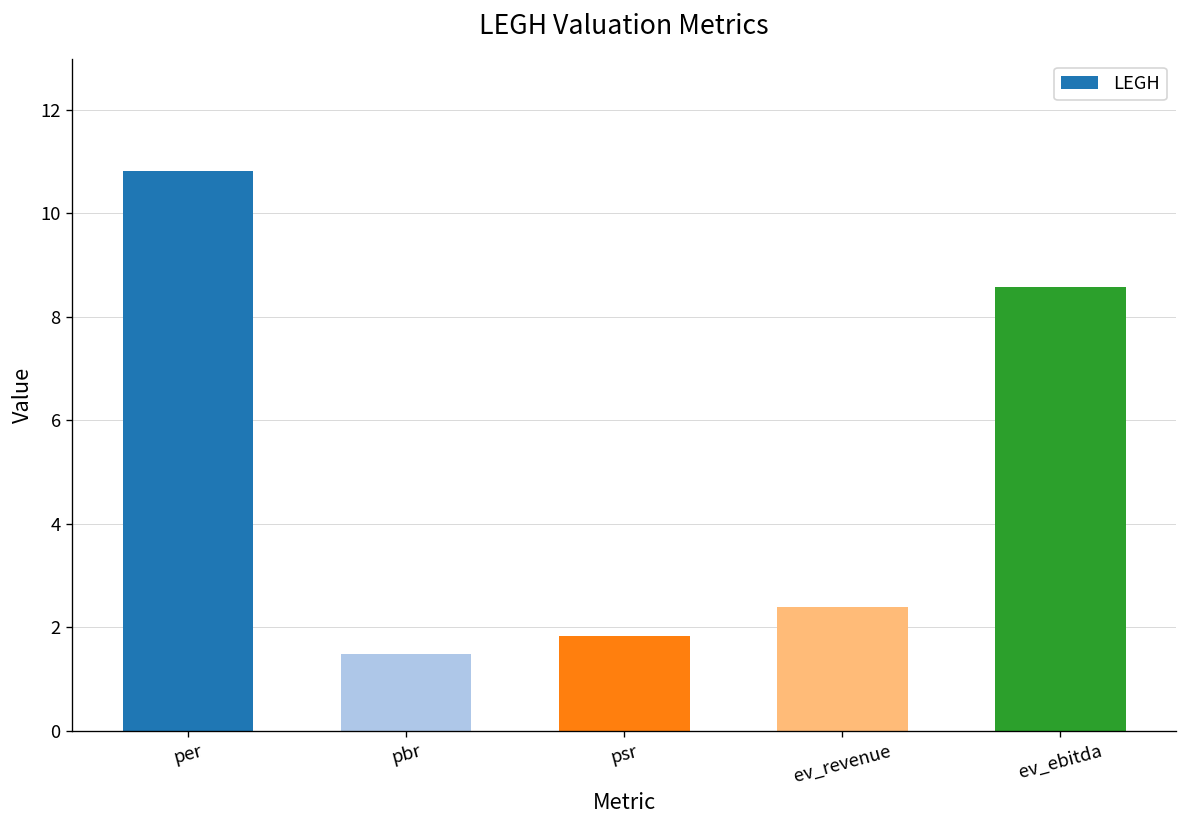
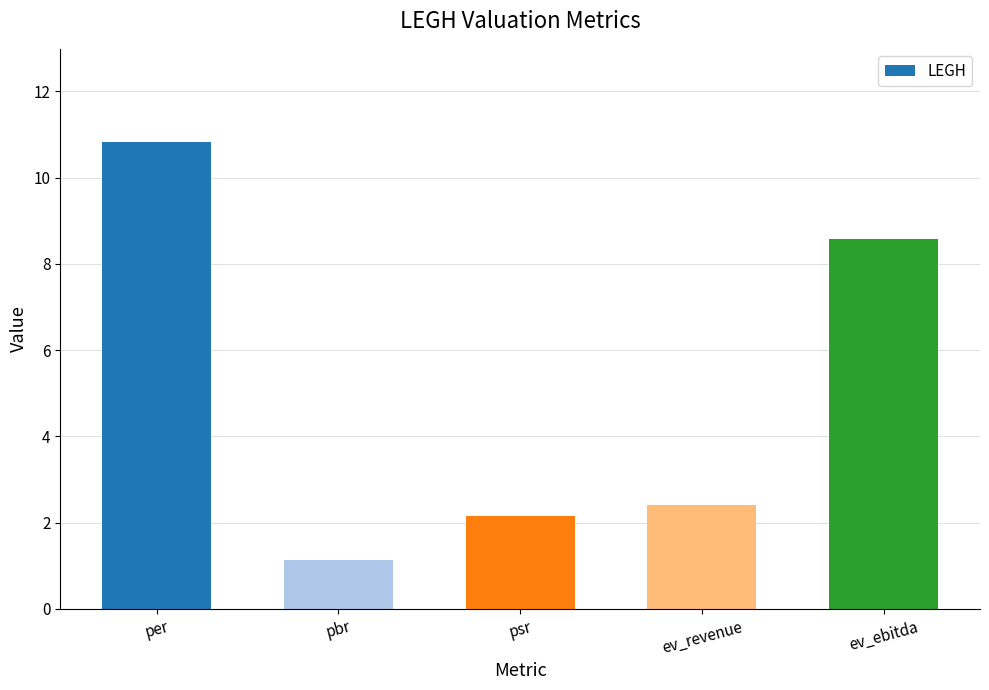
pbr: 1.5 -> 1.1
psr: 1.8 -> 2.2
